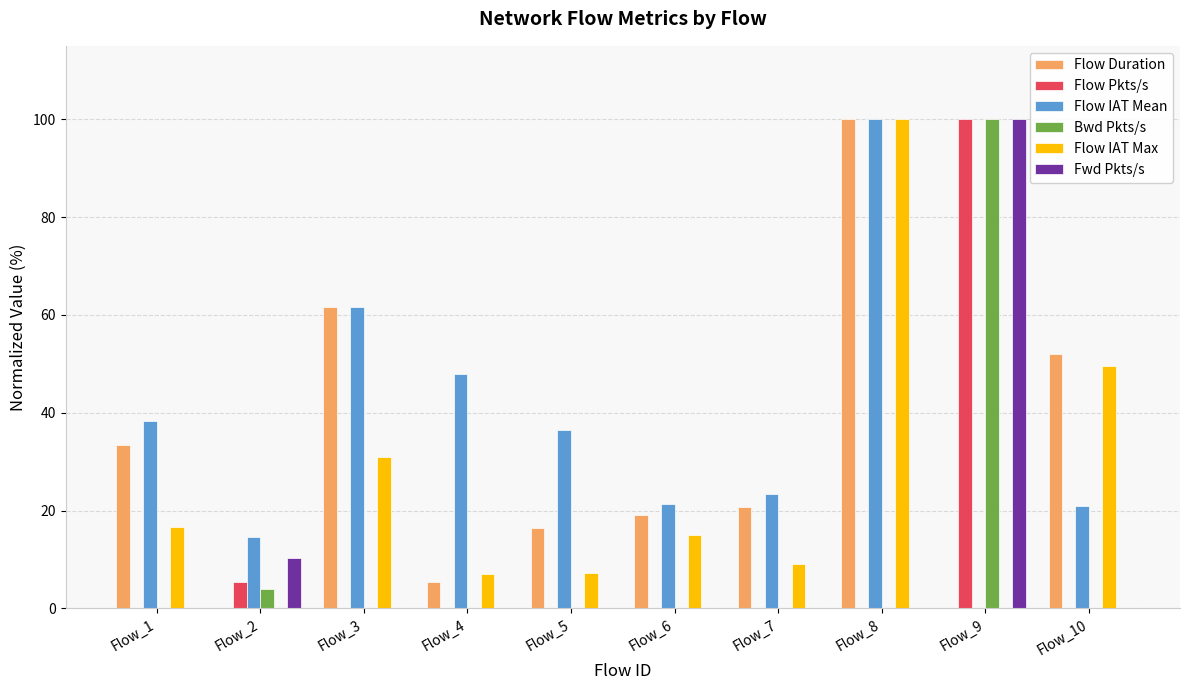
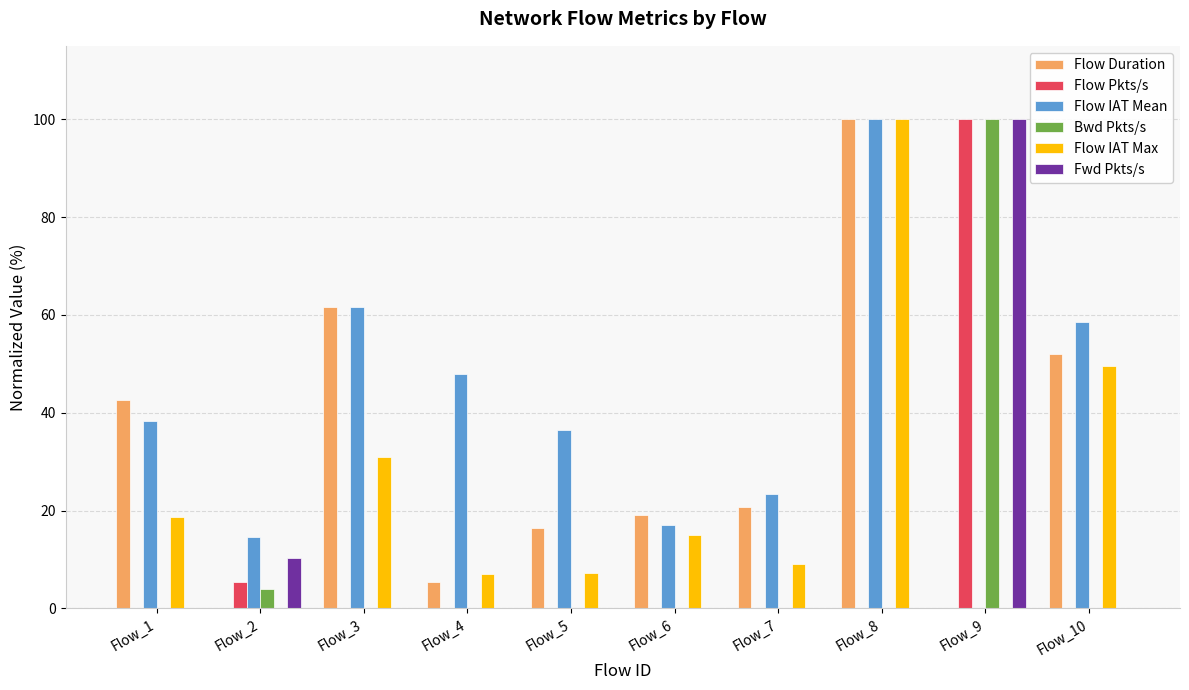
Flow Duration, Flow_1: 34 -> 43
Flow IAT Max, Flow_1: 17 -> 19
Flow IAT Mean, Flow_6: 21 -> 17
Flow IAT Mean, Flow_10: 21 -> 59
